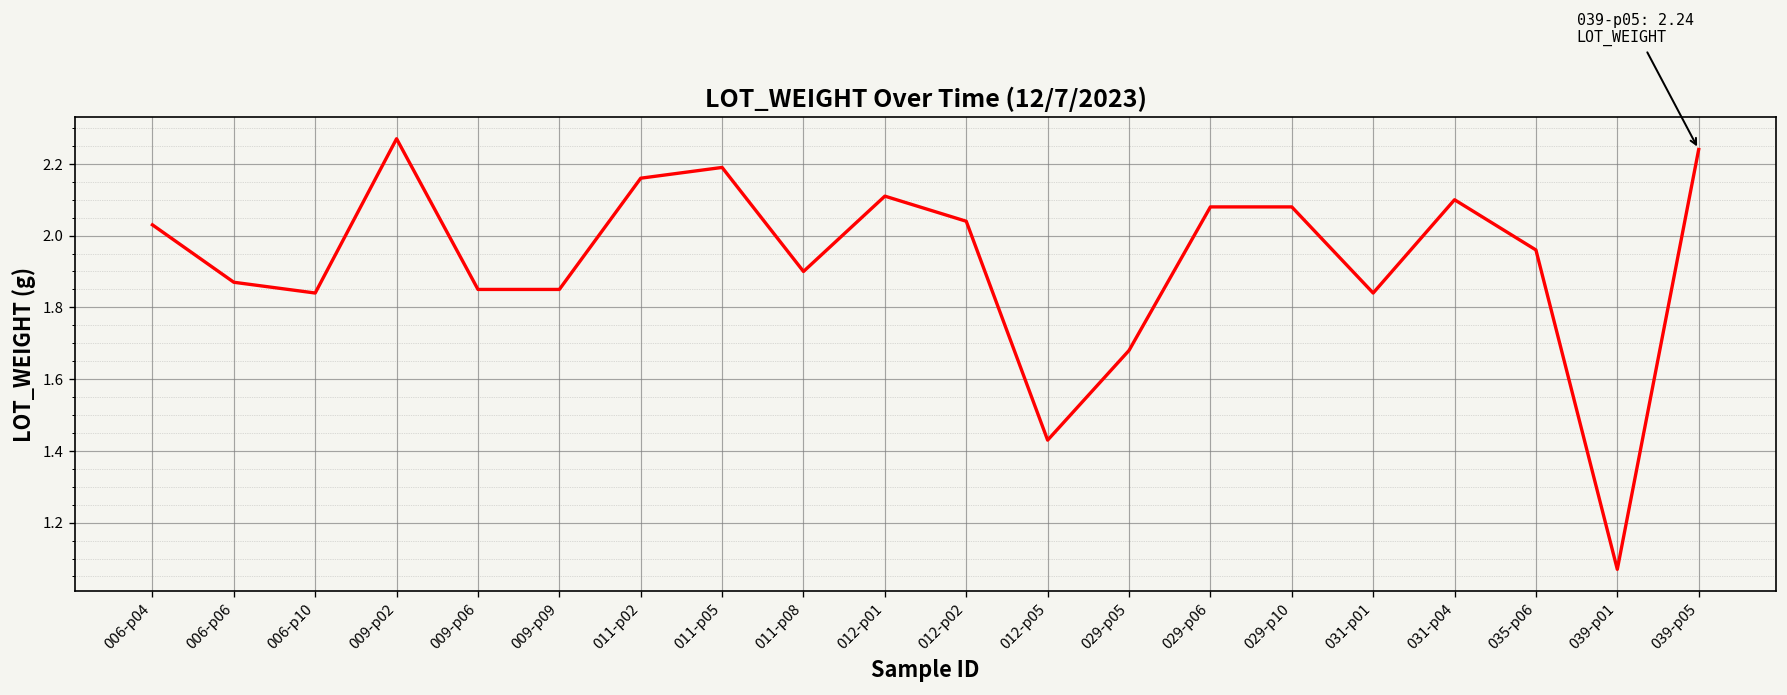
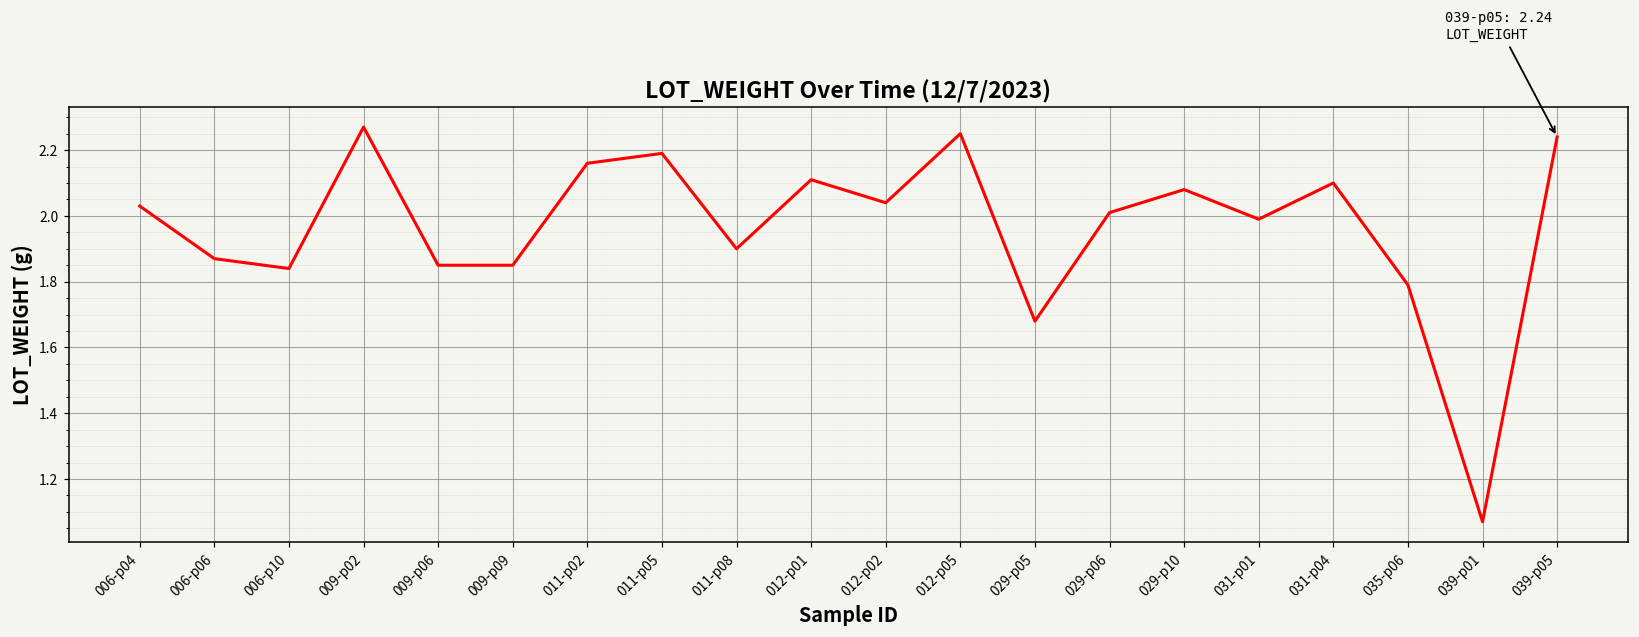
012-p05: 1.43 -> 2.25
029-p06: 2.08 -> 2.01
031-p01: 1.84 -> 1.99
035-p06: 1.96 -> 1.79
